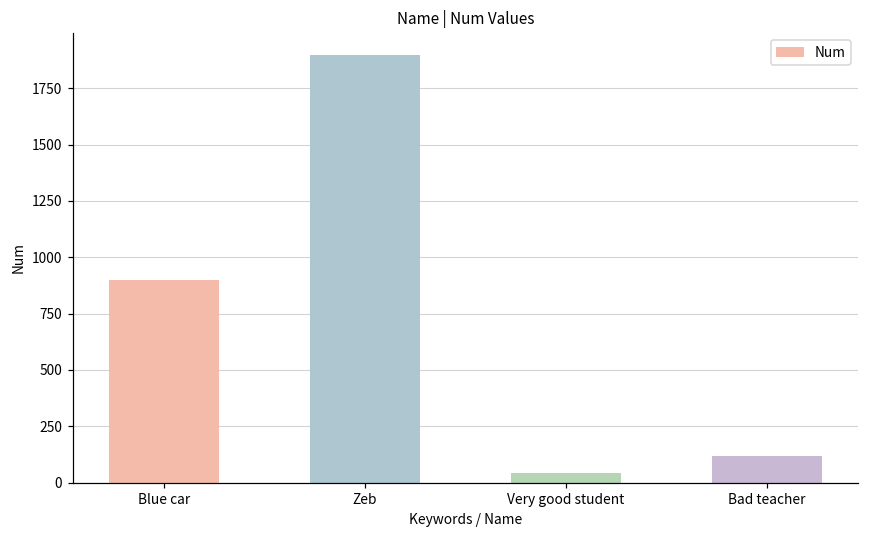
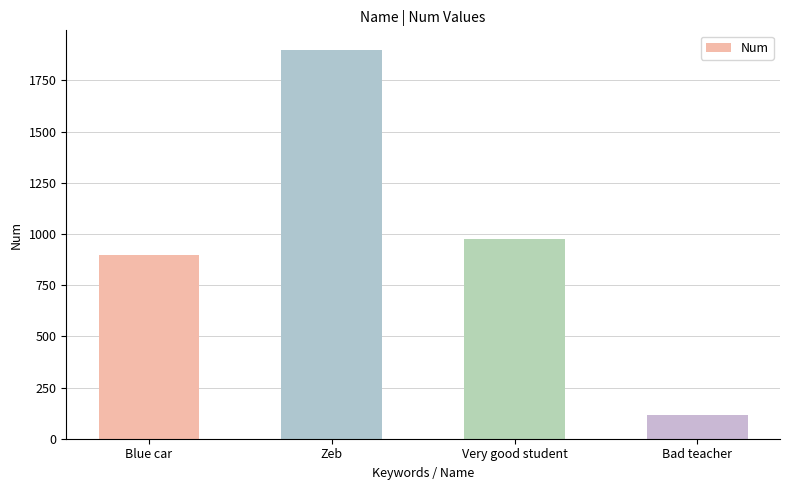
Very good student: 40 -> 980
